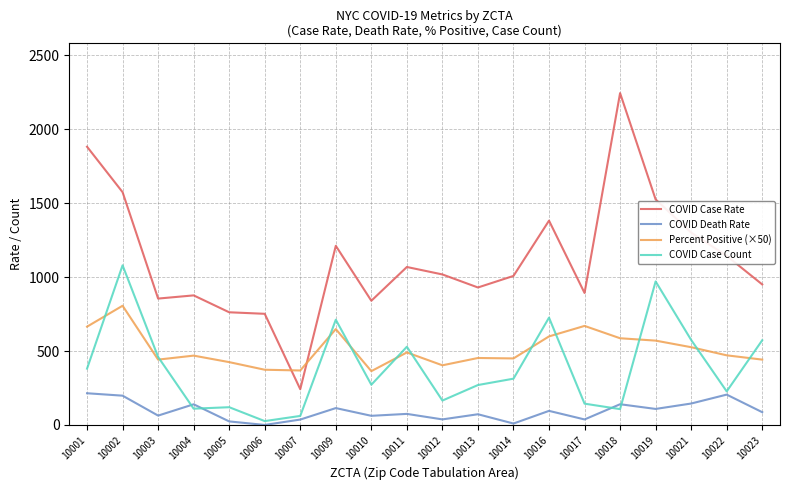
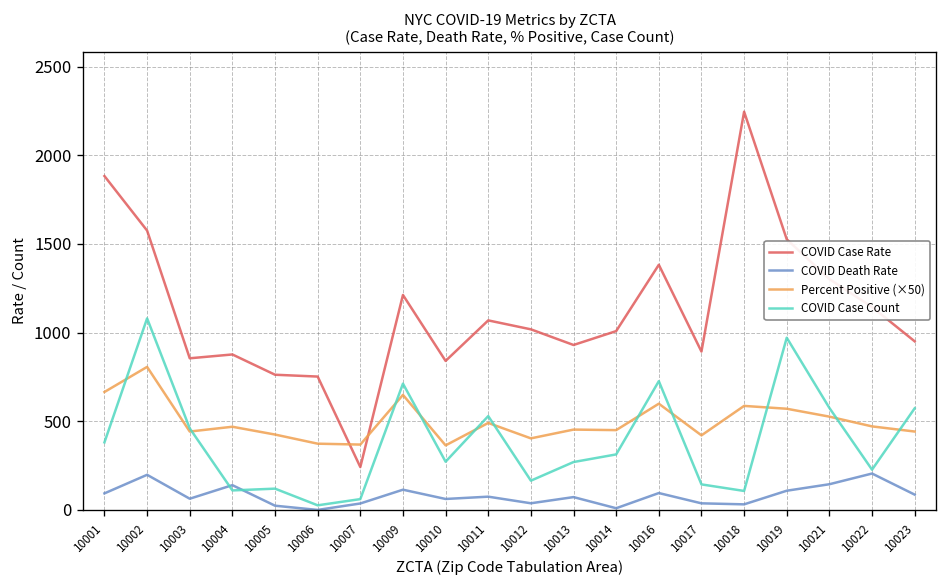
COVID Death Rate, 10001: 210 -> 90
Percent Positive (×50), 10017: 670 -> 420
COVID Death Rate, 10018: 140 -> 30
